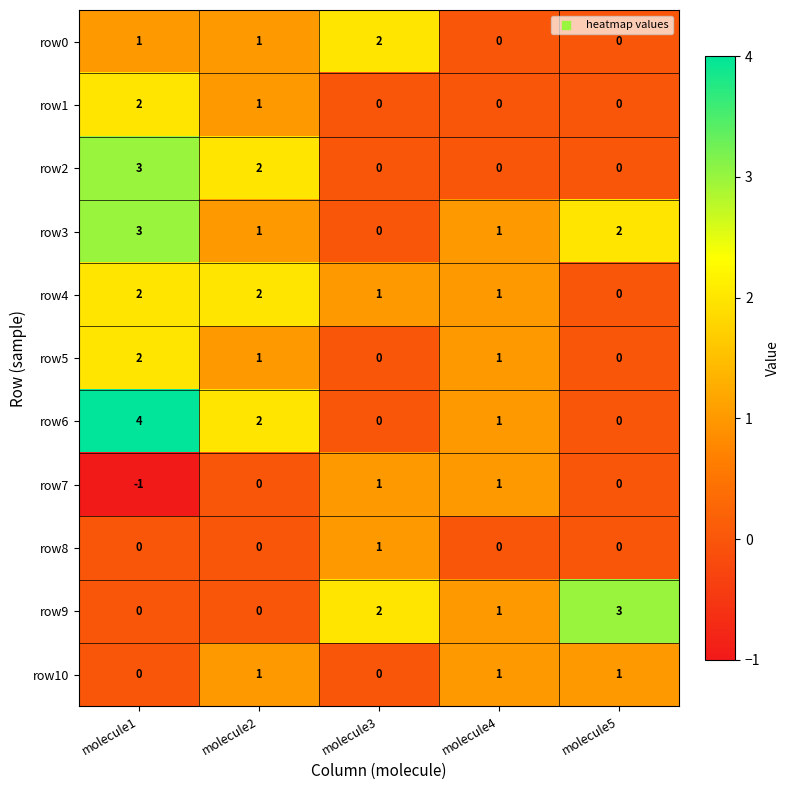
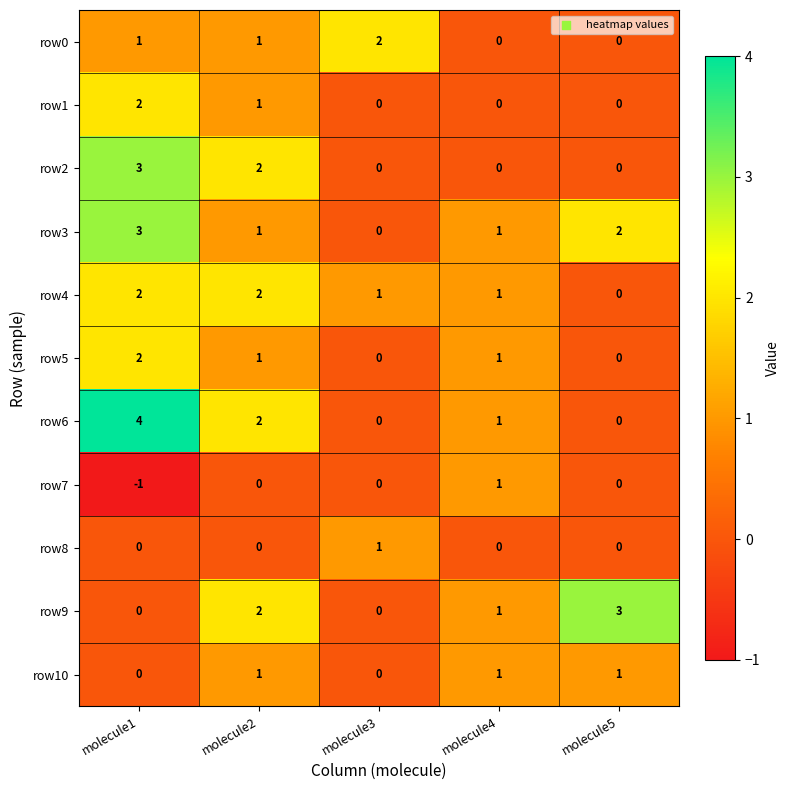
row7, molecule3: 1 -> 0
row9, molecule2: 0 -> 2
row9, molecule3: 2 -> 0
